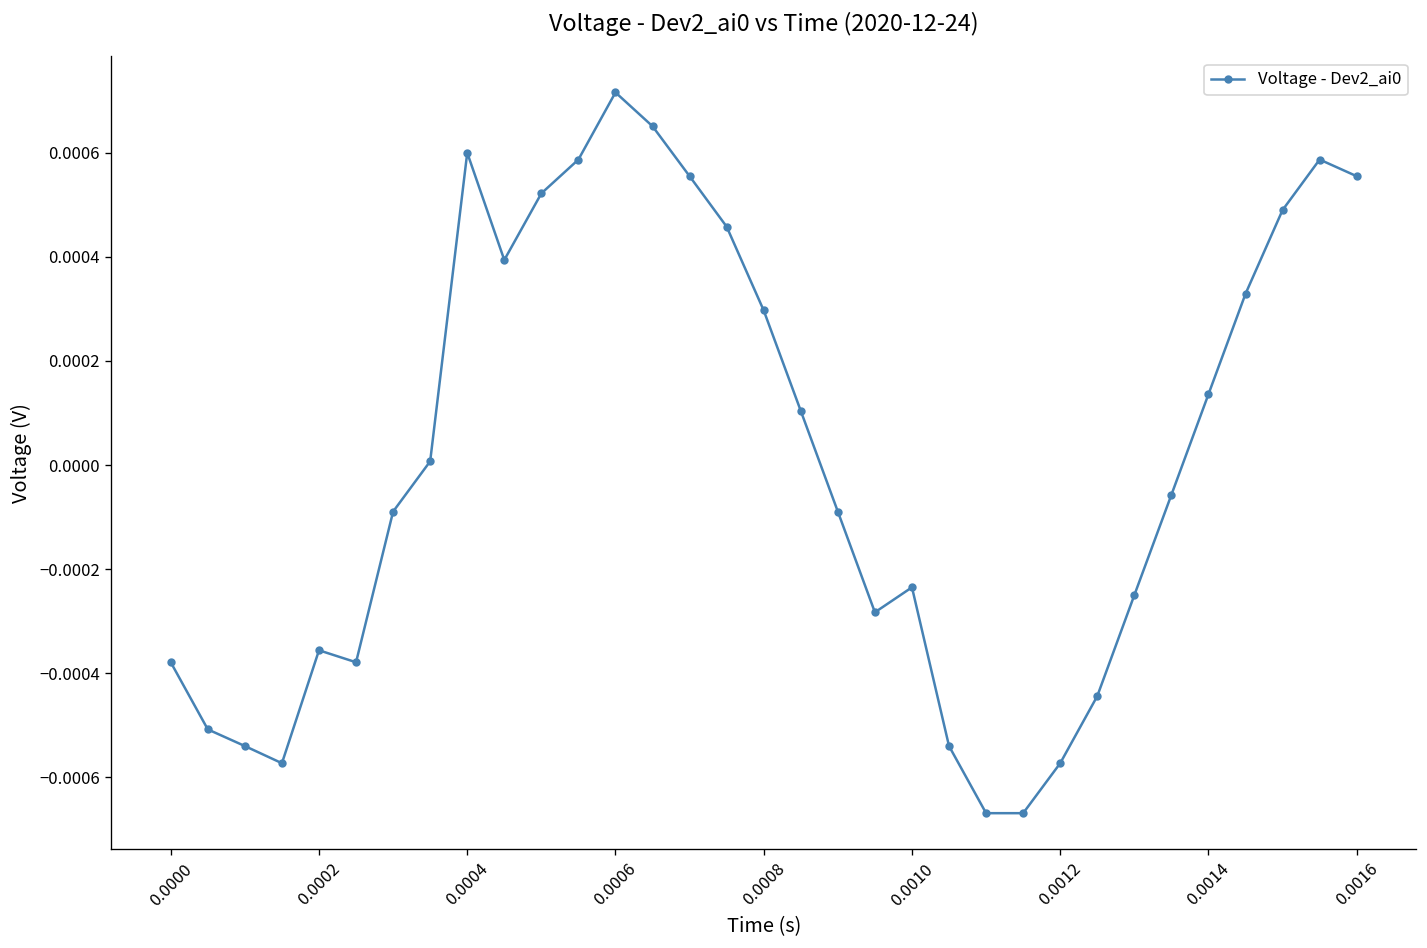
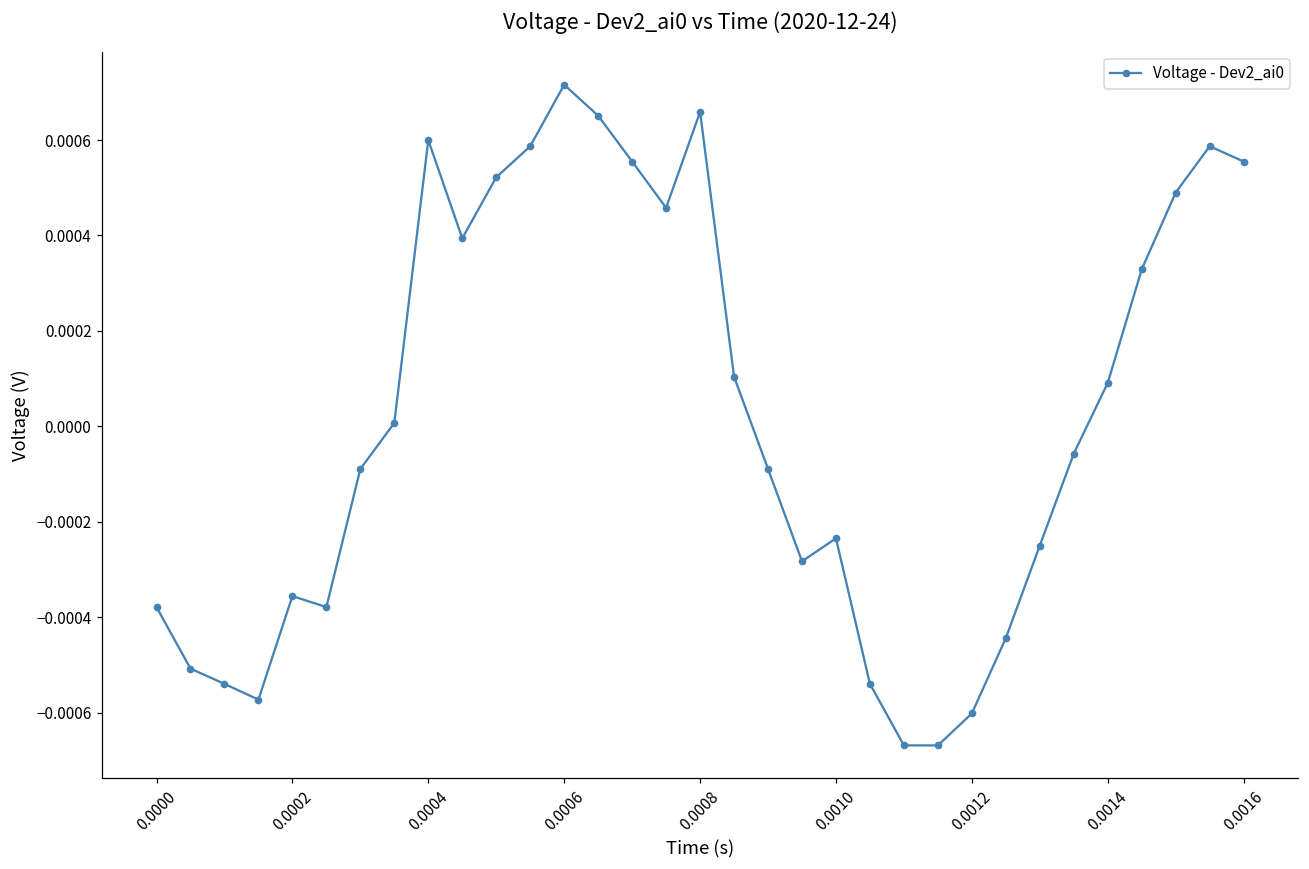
0.0008: 0.00030 -> 0.00066
0.0012: -0.00057 -> -0.00060
0.0014: 0.00014 -> 0.00009
